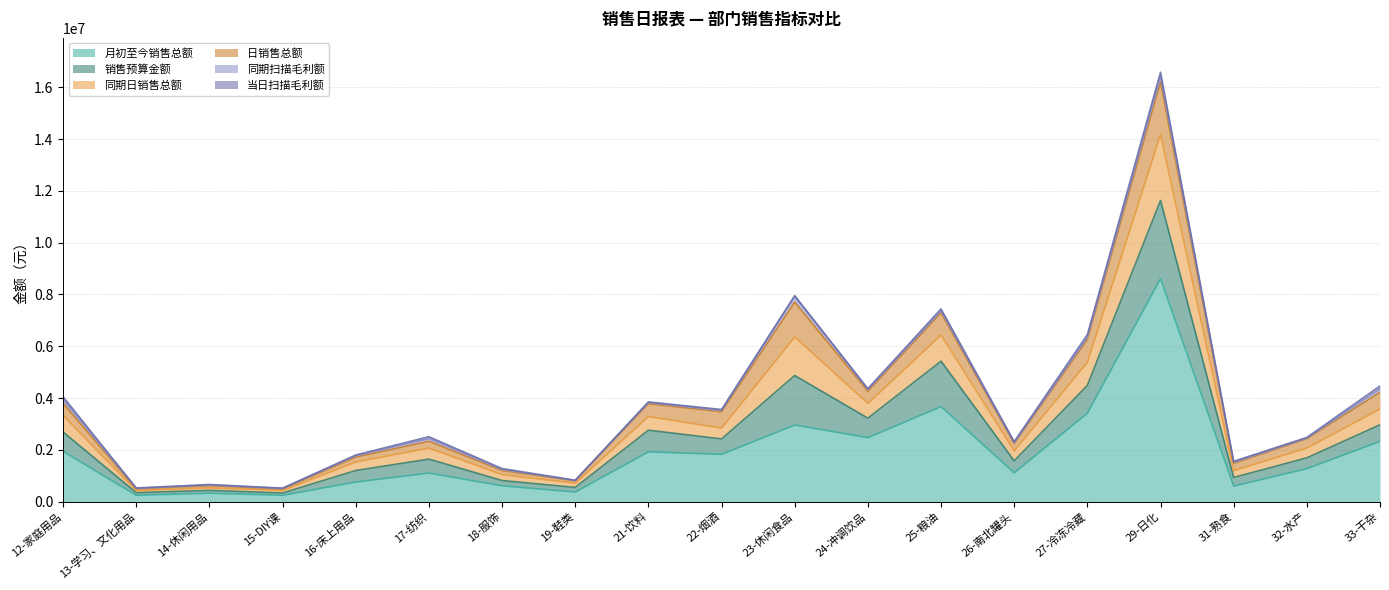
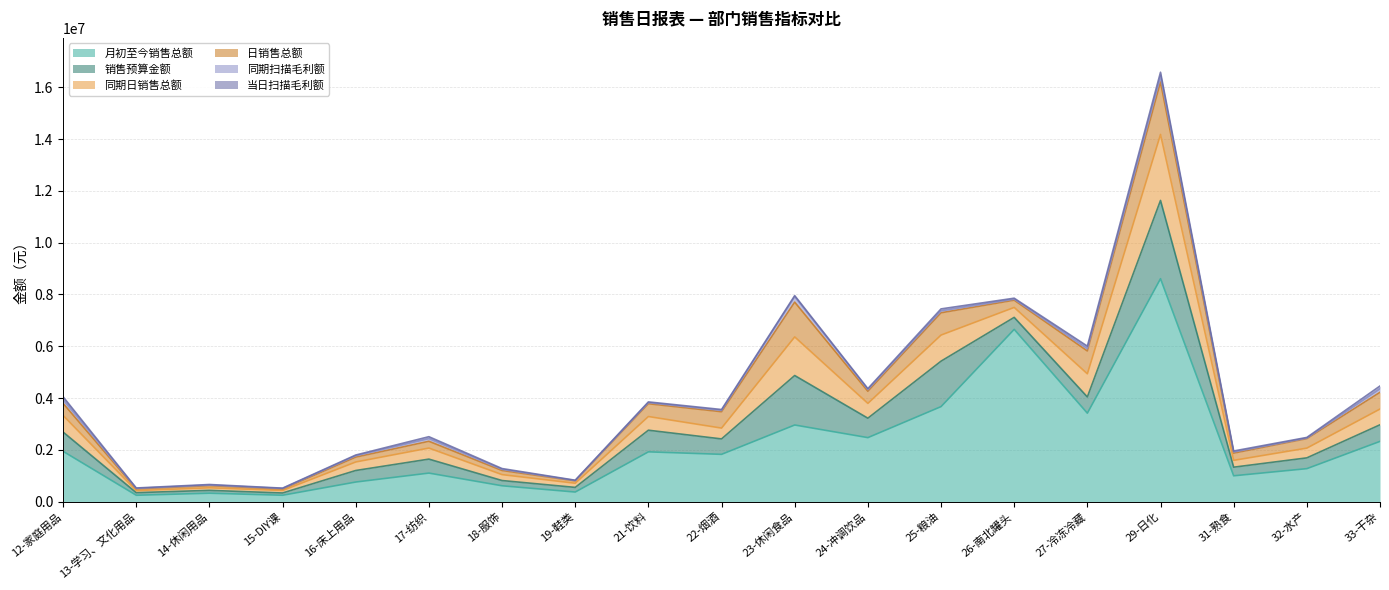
月初至今销售总额, 26-南北罐头: 1100000 -> 6700000
销售预算金额, 27-冷冻冷藏: 1100000 -> 600000
月初至今销售总额, 31-熟食: 600000 -> 1000000
